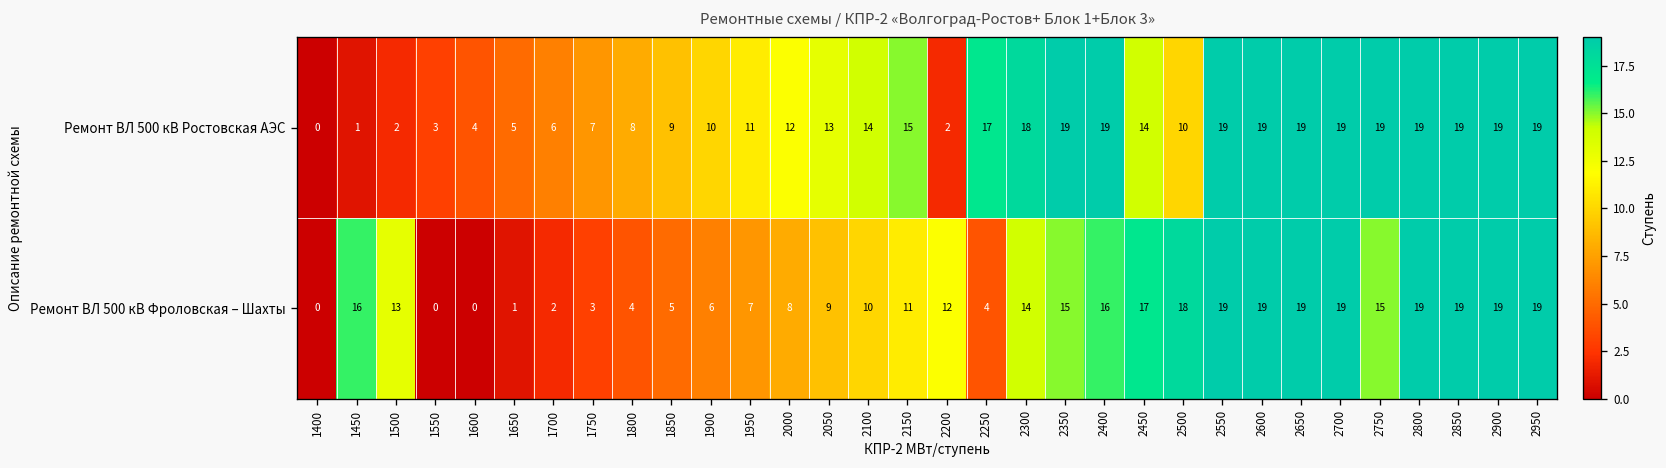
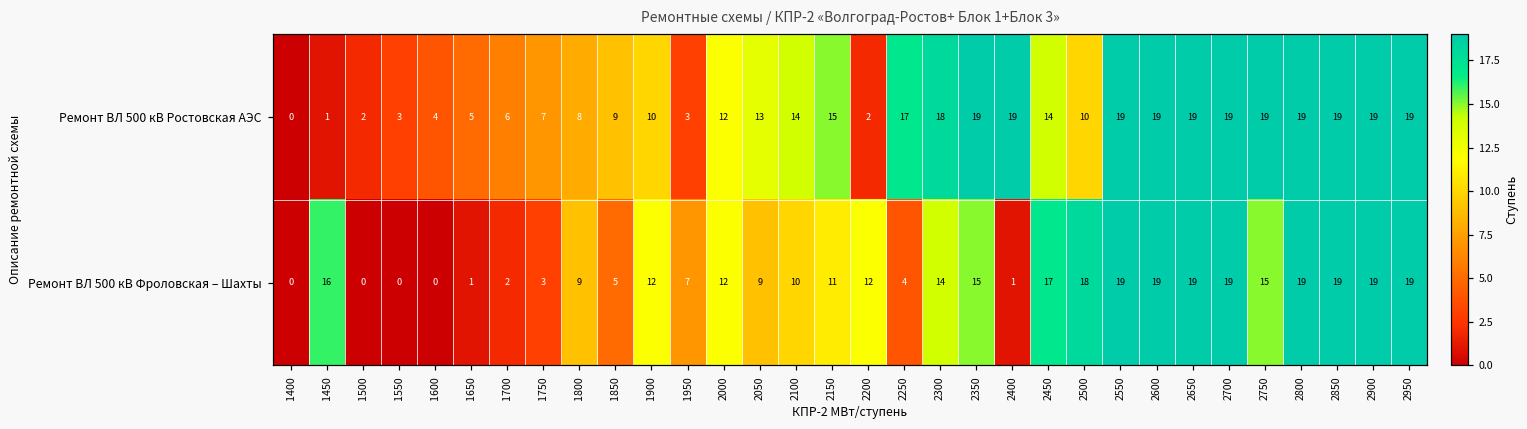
Ремонт ВЛ 500 кВ Ростовская АЭС, 1950: 11 -> 3
Ремонт ВЛ 500 кВ Фроловская – Шахты, 1500: 13 -> 0
Ремонт ВЛ 500 кВ Фроловская – Шахты, 1800: 4 -> 9
Ремонт ВЛ 500 кВ Фроловская – Шахты, 1900: 6 -> 12
Ремонт ВЛ 500 кВ Фроловская – Шахты, 2000: 8 -> 12
Ремонт ВЛ 500 кВ Фроловская – Шахты, 2400: 16 -> 1
